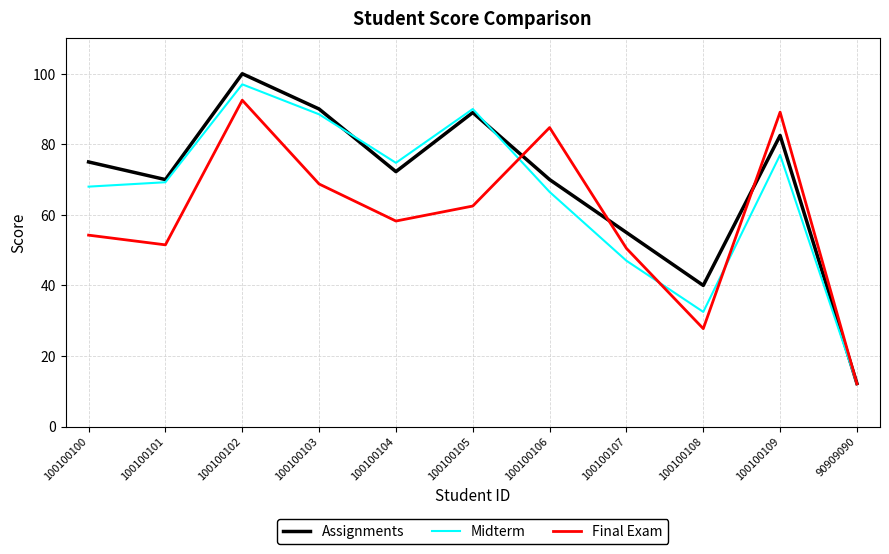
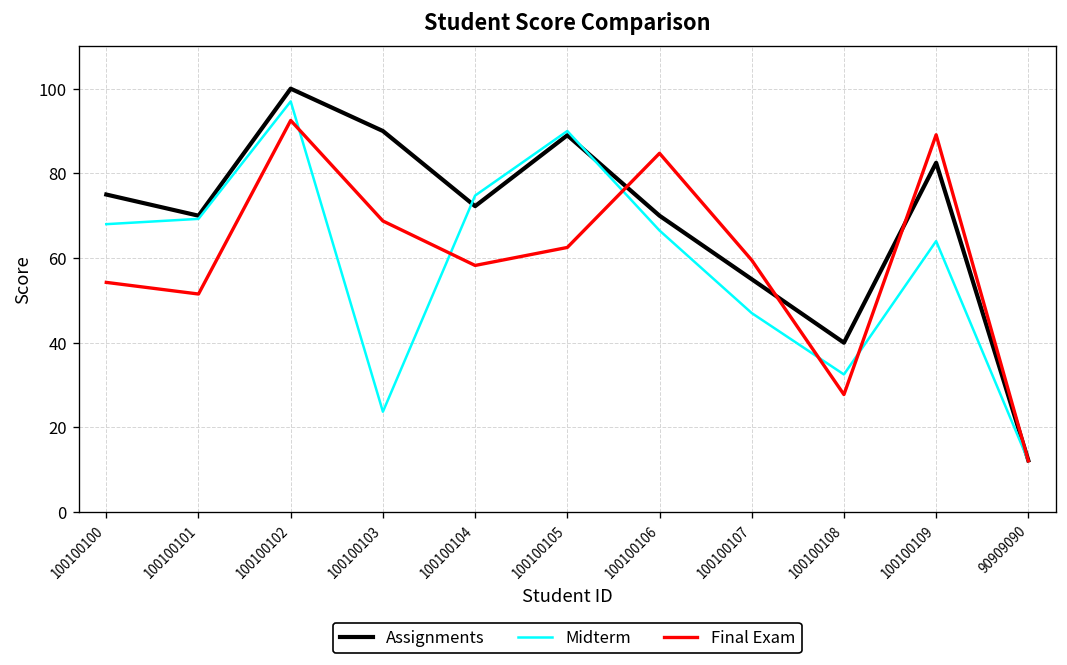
Midterm, 100100103: 89 -> 24
Final Exam, 100100107: 51 -> 60
Midterm, 100100109: 77 -> 64
